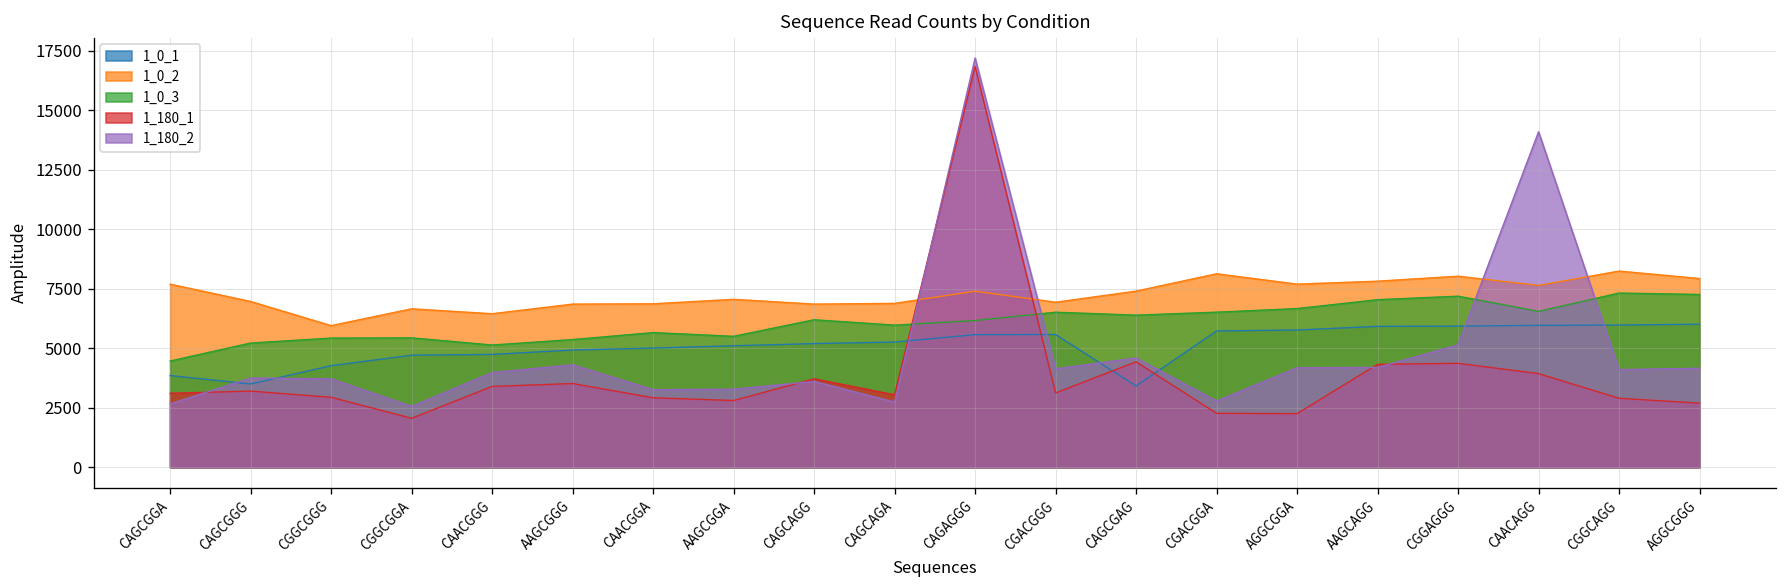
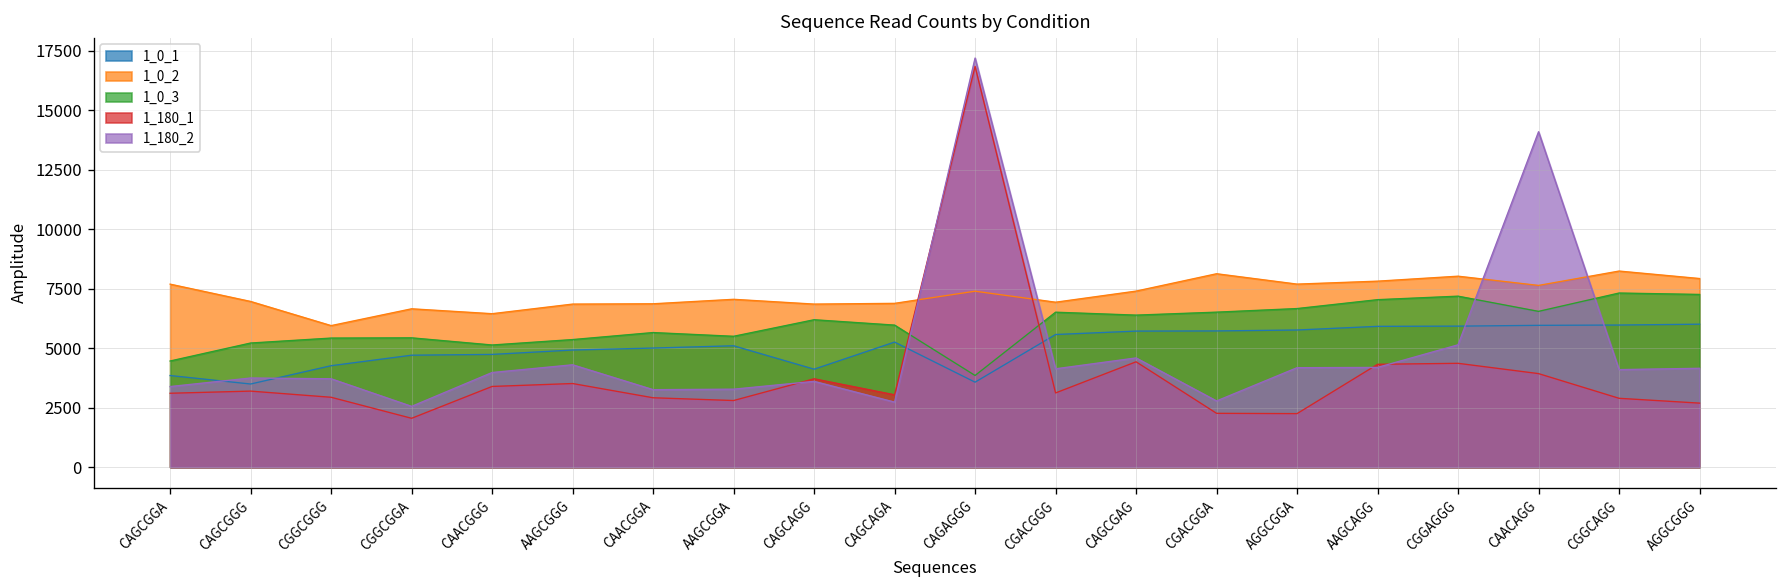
1_180_2, CAGCGGA: 2700 -> 3400
1_0_1, CAGCAGG: 5200 -> 4100
1_0_1, CAGAGGG: 5600 -> 3600
1_0_3, CAGAGGG: 6200 -> 3900
1_0_1, CAGCGAG: 3400 -> 5700
